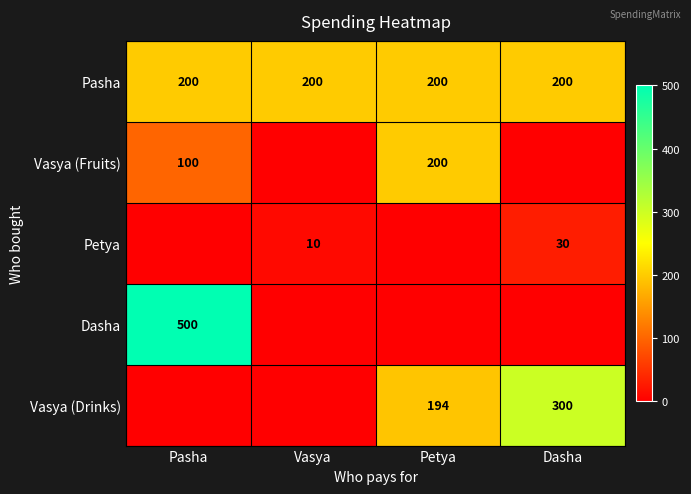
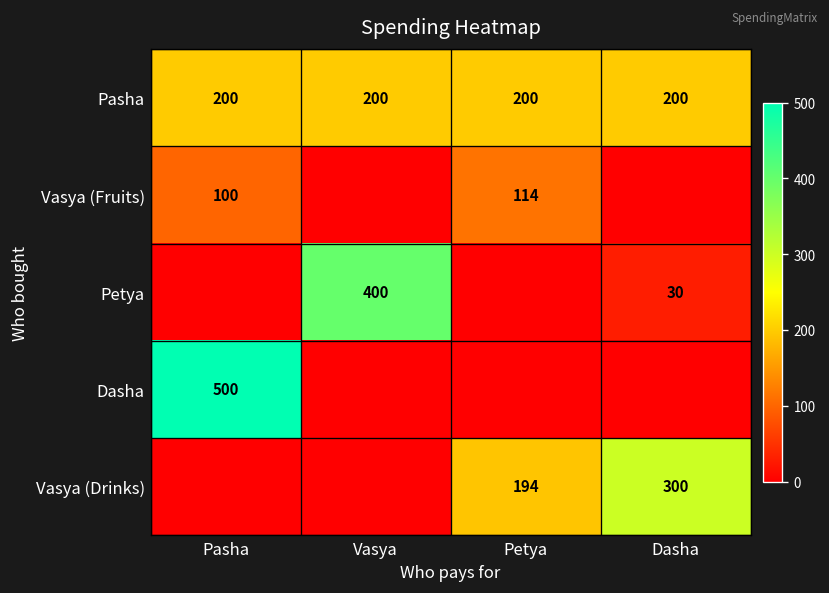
Vasya (Fruits), Petya: 200 -> 114
Petya, Vasya: 10 -> 400
